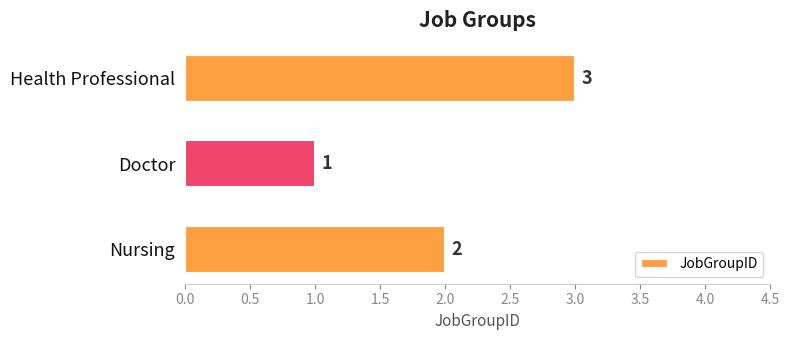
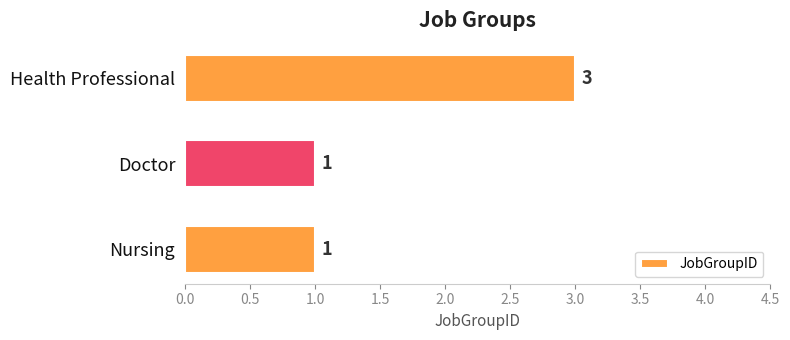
Nursing: 2 -> 1
